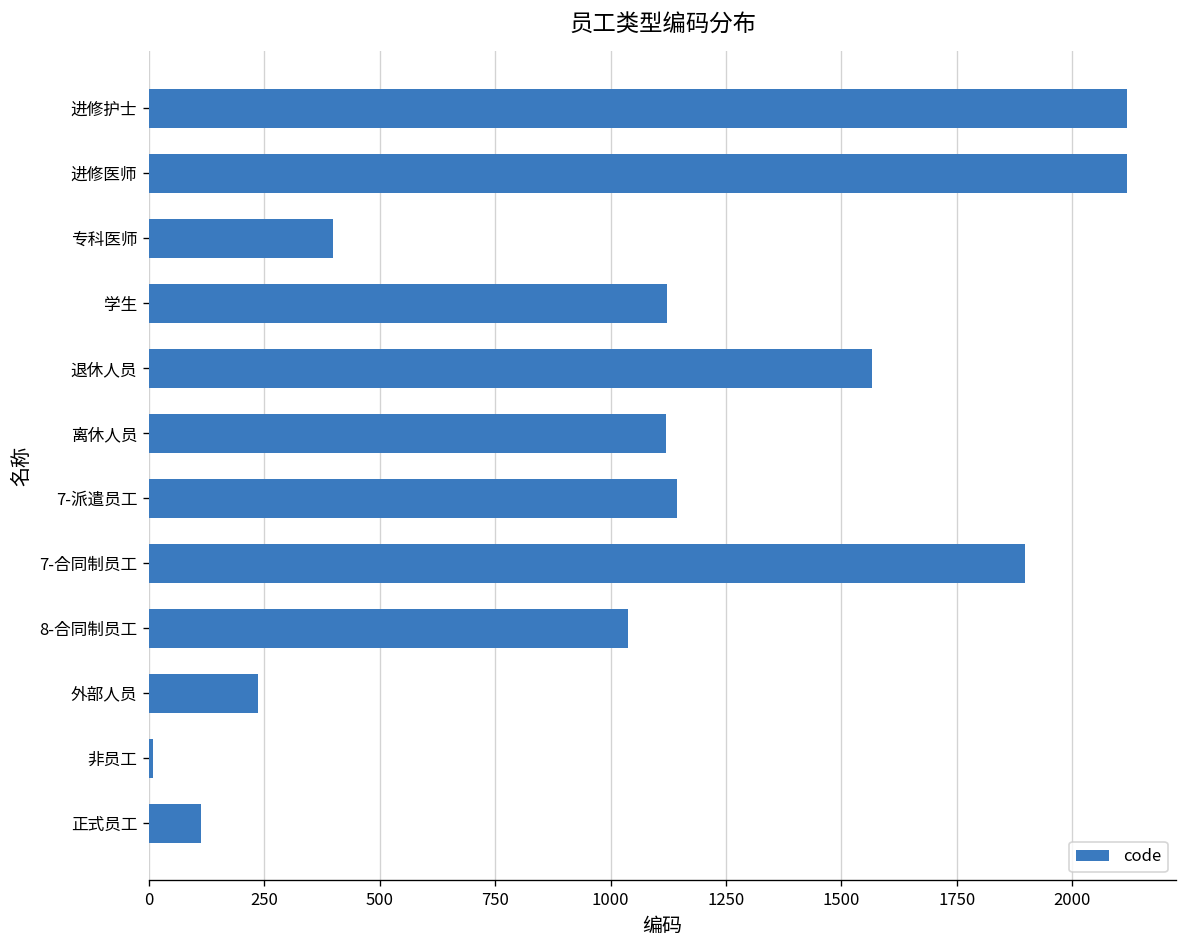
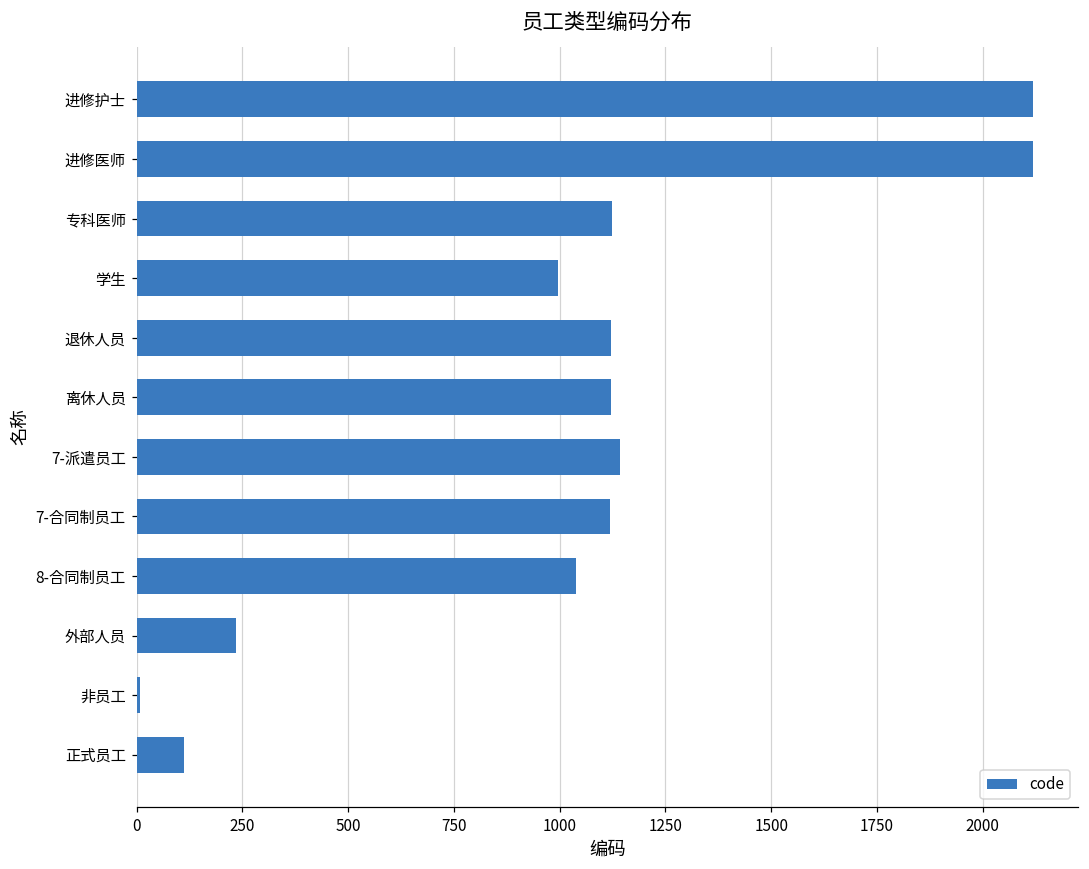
专科医师: 400 -> 1120
学生: 1120 -> 1000
退休人员: 1570 -> 1120
7-合同制员工: 1900 -> 1120
